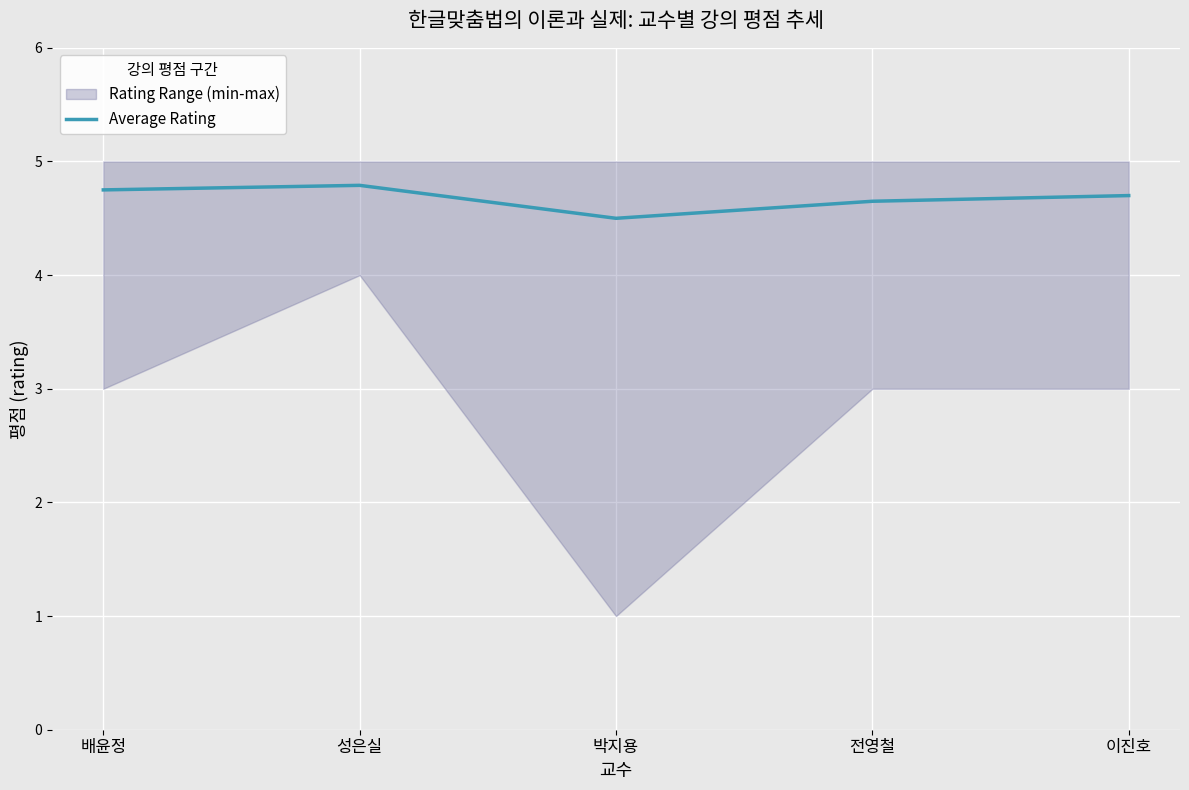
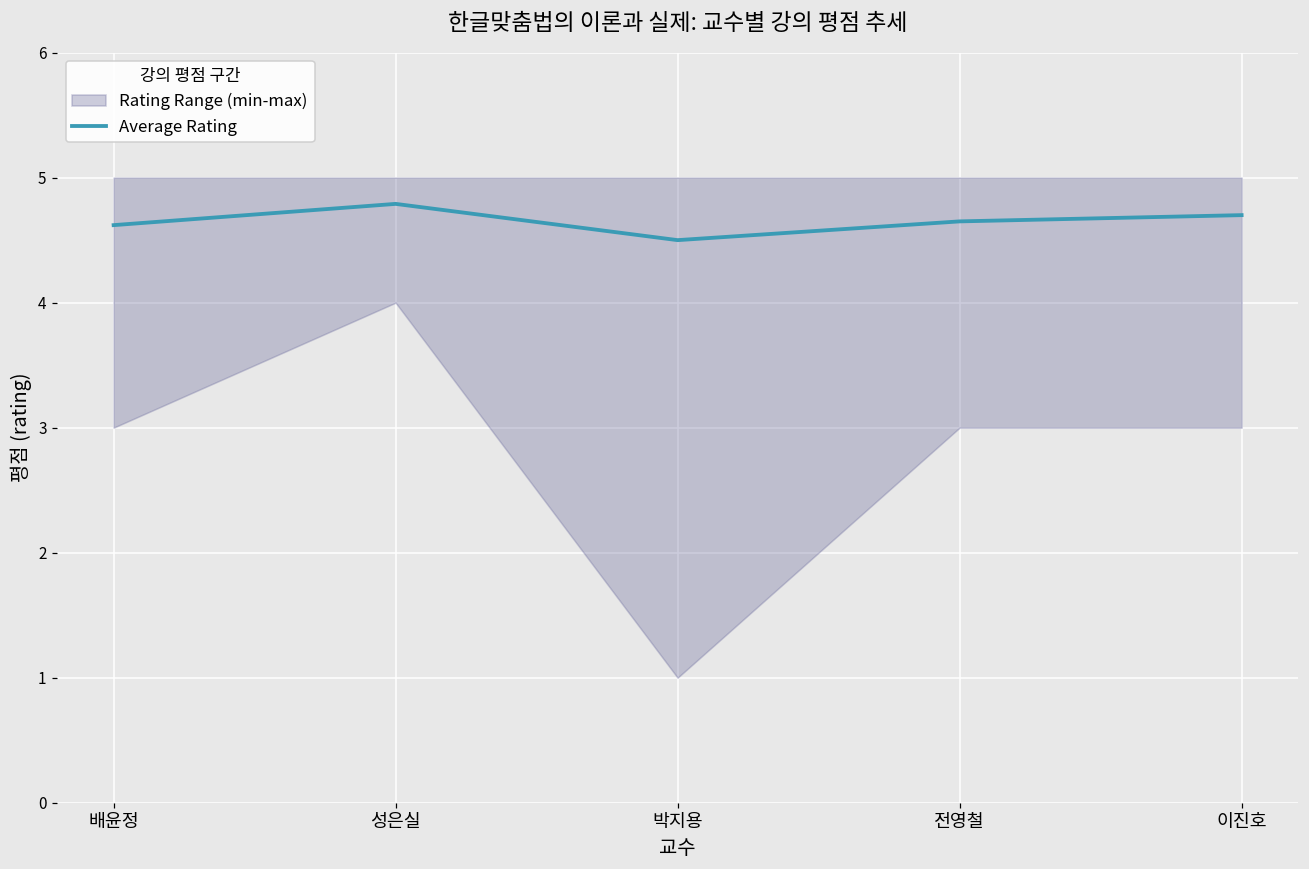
Average Rating, 배윤정: 4.75 -> 4.62
